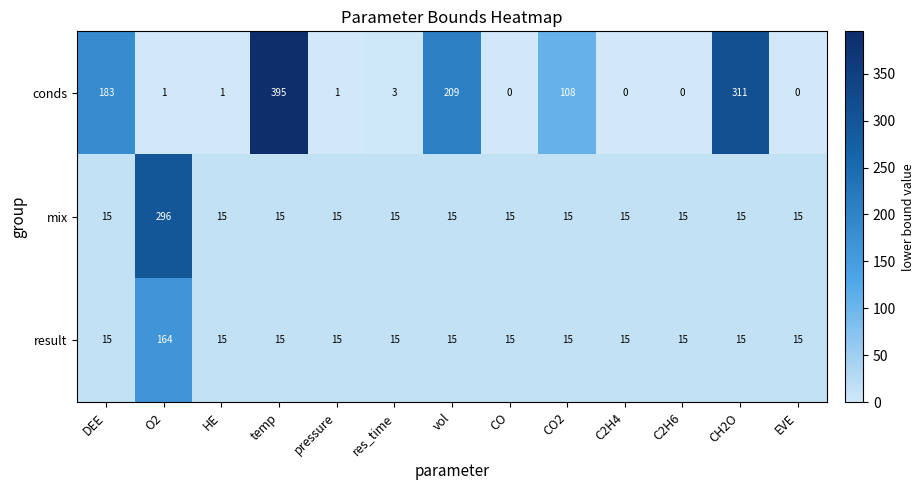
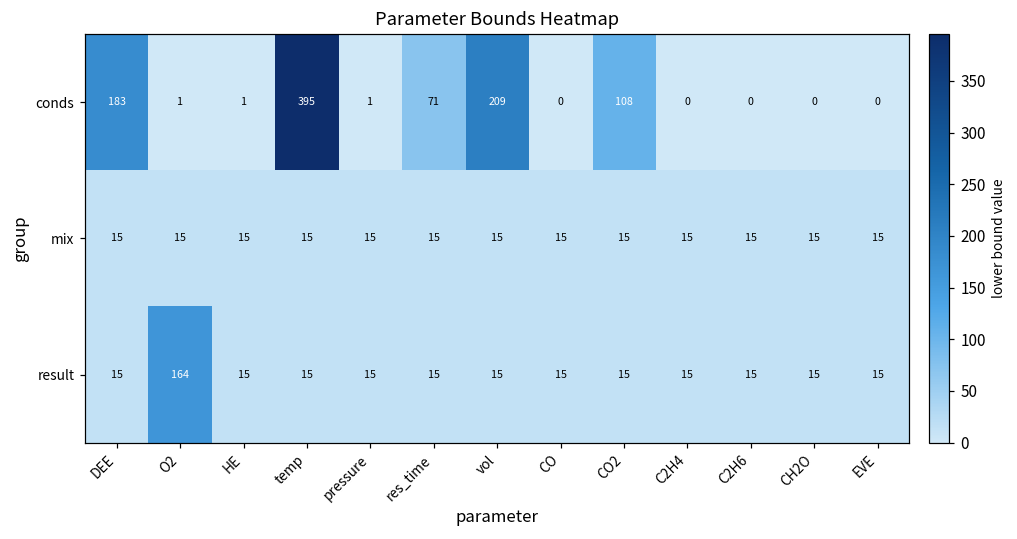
conds, res_time: 3 -> 71
conds, CH2O: 311 -> 0
mix, O2: 296 -> 15
